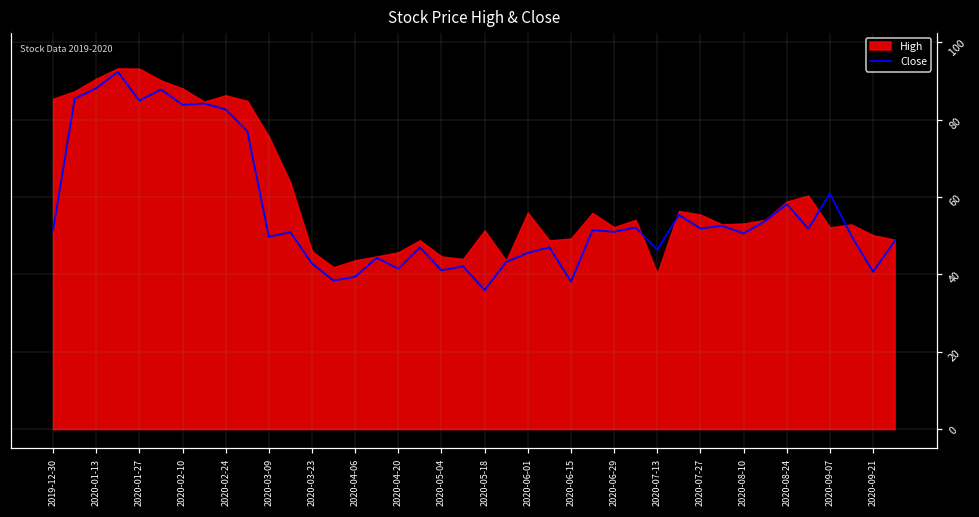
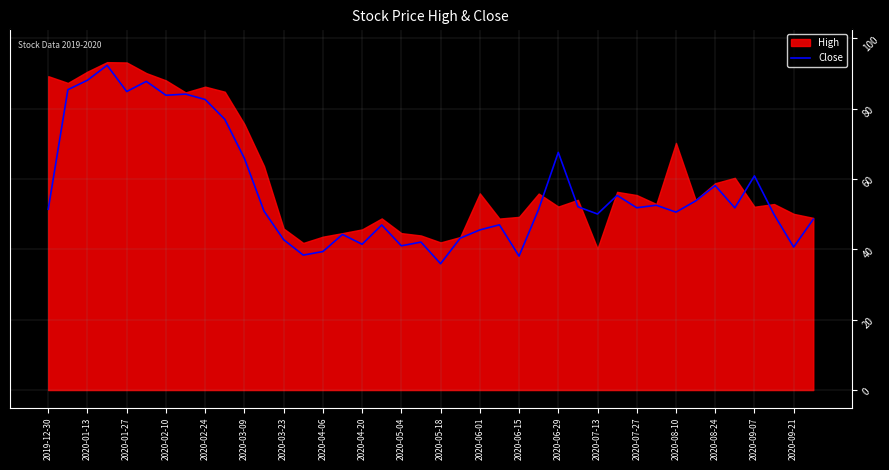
High, 2019-12-30: 85 -> 89
Close, 2020-03-09: 50 -> 66
High, 2020-05-18: 51 -> 42
Close, 2020-06-29: 51 -> 68
Close, 2020-07-13: 46 -> 50
High, 2020-08-10: 53 -> 70
